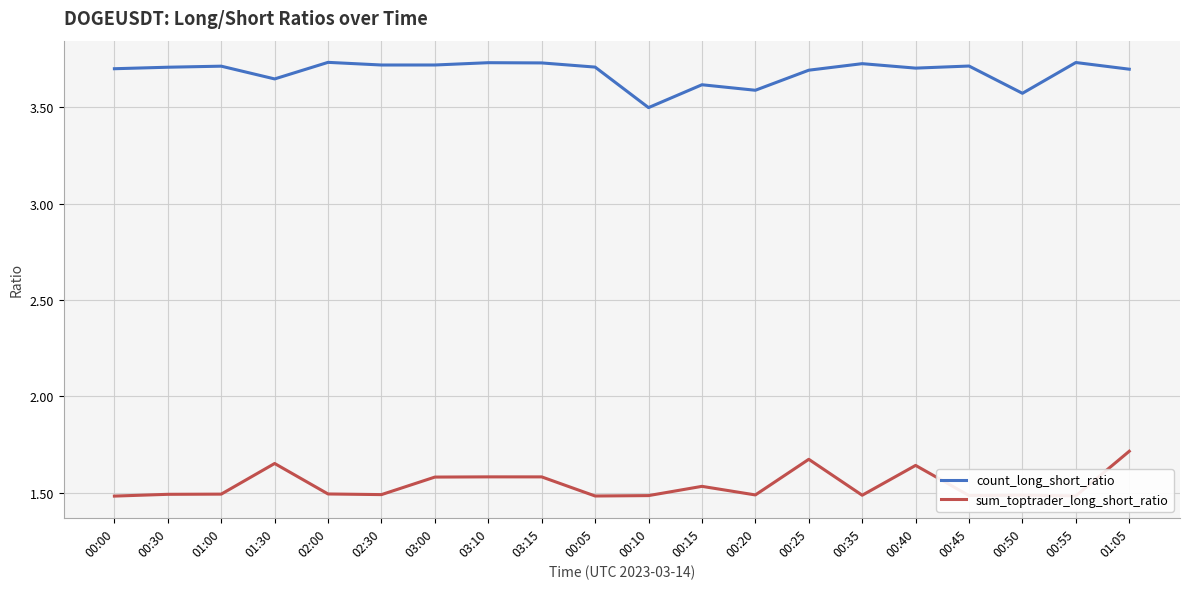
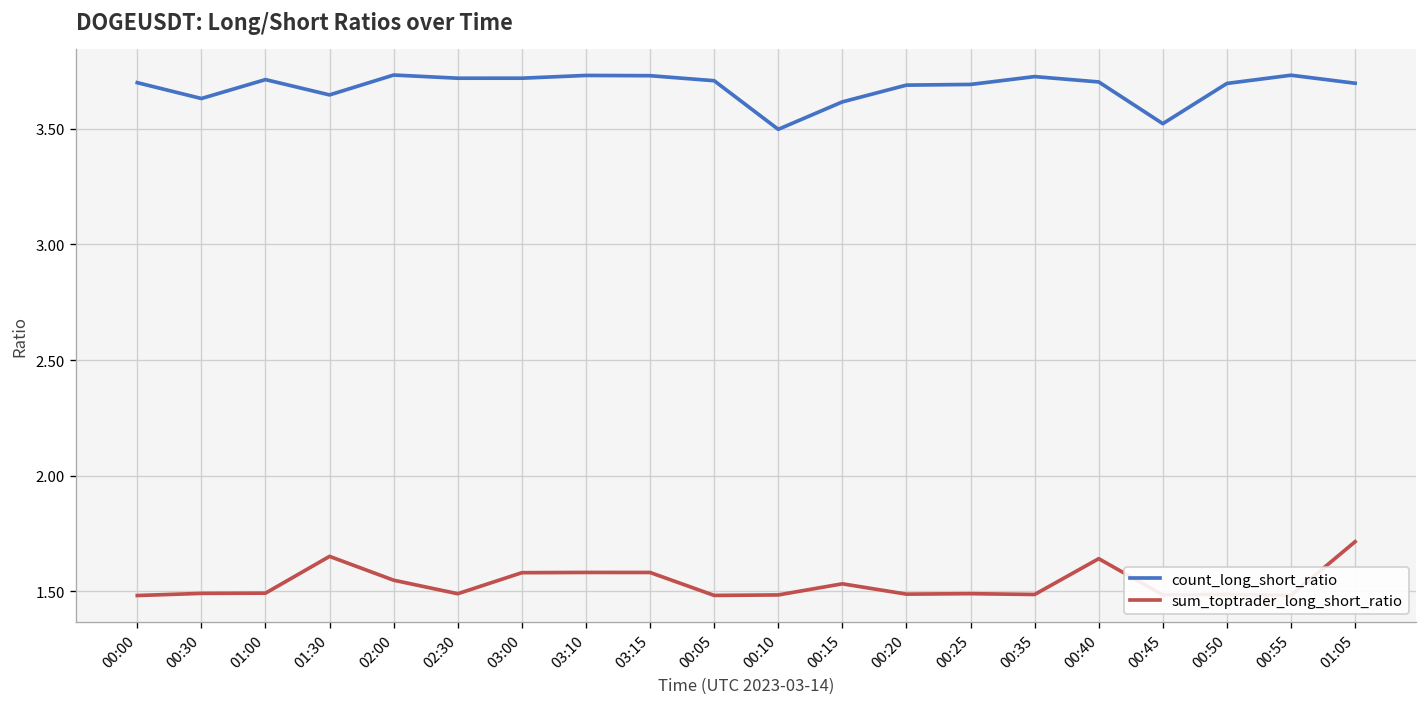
count_long_short_ratio, 00:30: 3.71 -> 3.63
sum_toptrader_long_short_ratio, 02:00: 1.49 -> 1.55
count_long_short_ratio, 00:20: 3.59 -> 3.69
sum_toptrader_long_short_ratio, 00:25: 1.67 -> 1.49
count_long_short_ratio, 00:45: 3.71 -> 3.52
count_long_short_ratio, 00:50: 3.57 -> 3.70
